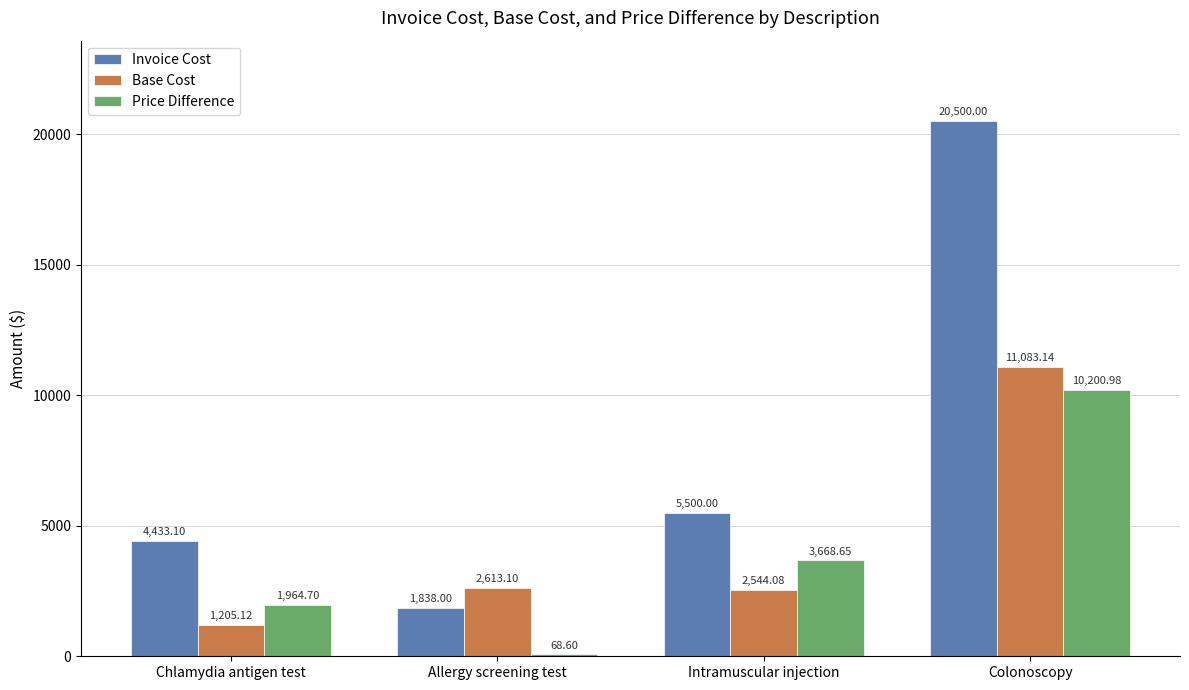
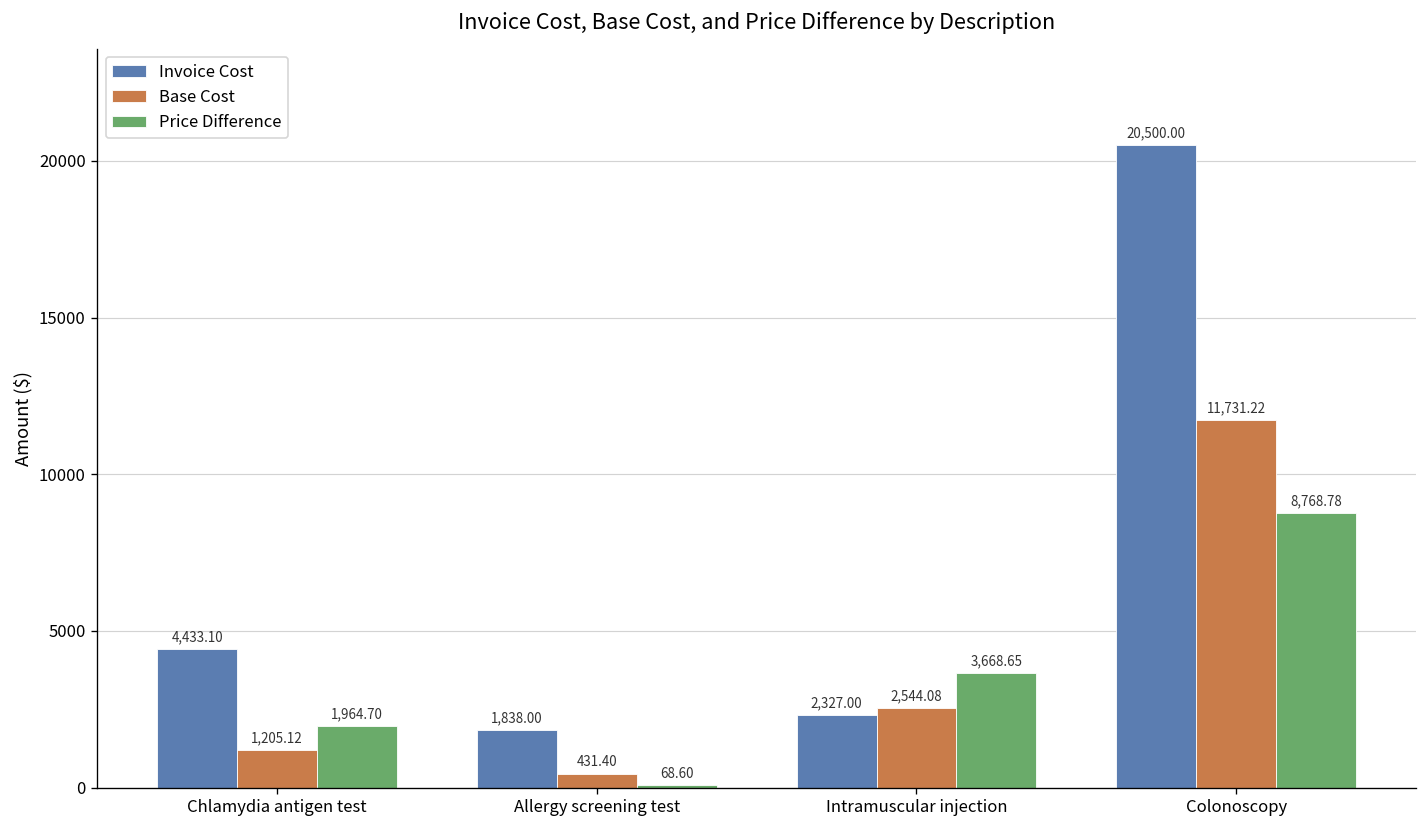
Base Cost, Allergy screening test: 2,613.10 -> 431.40
Invoice Cost, Intramuscular injection: 5,500.00 -> 2,327.00
Base Cost, Colonoscopy: 11,083.14 -> 11,731.22
Price Difference, Colonoscopy: 10,200.98 -> 8,768.78
